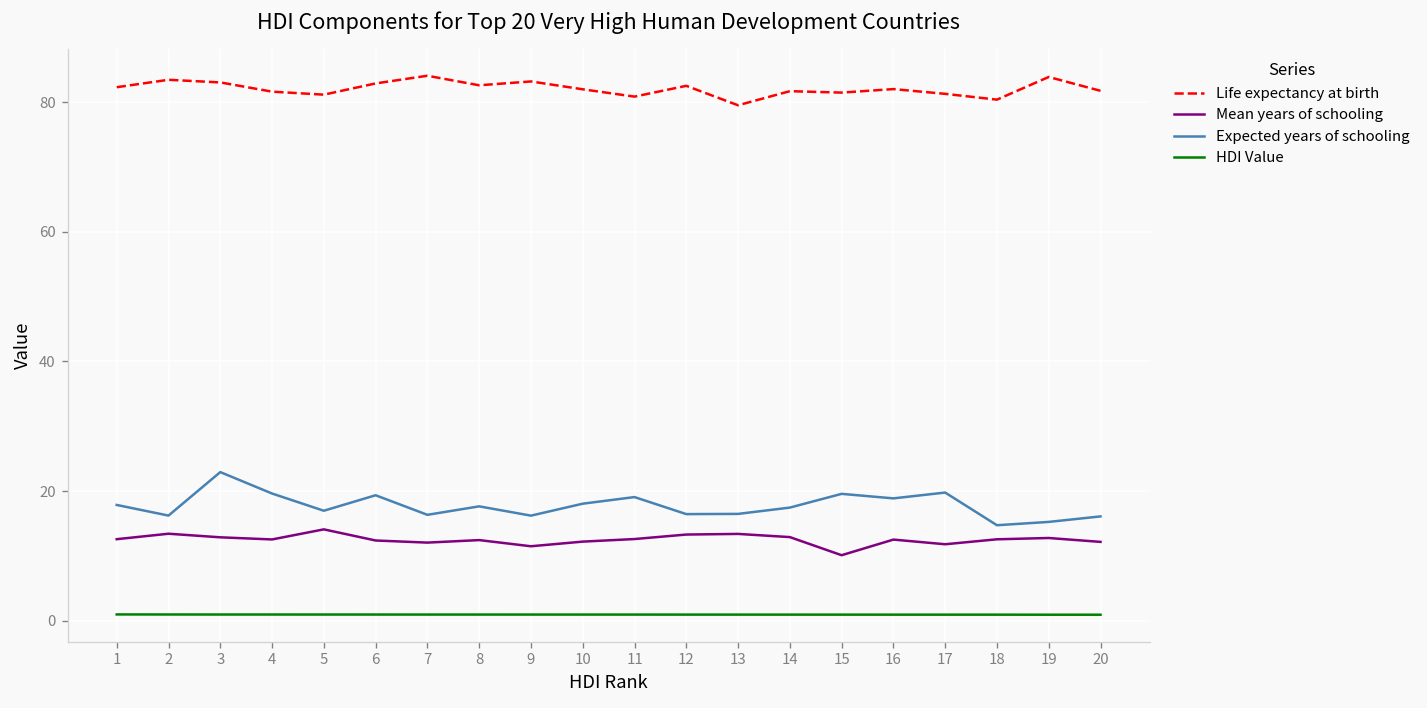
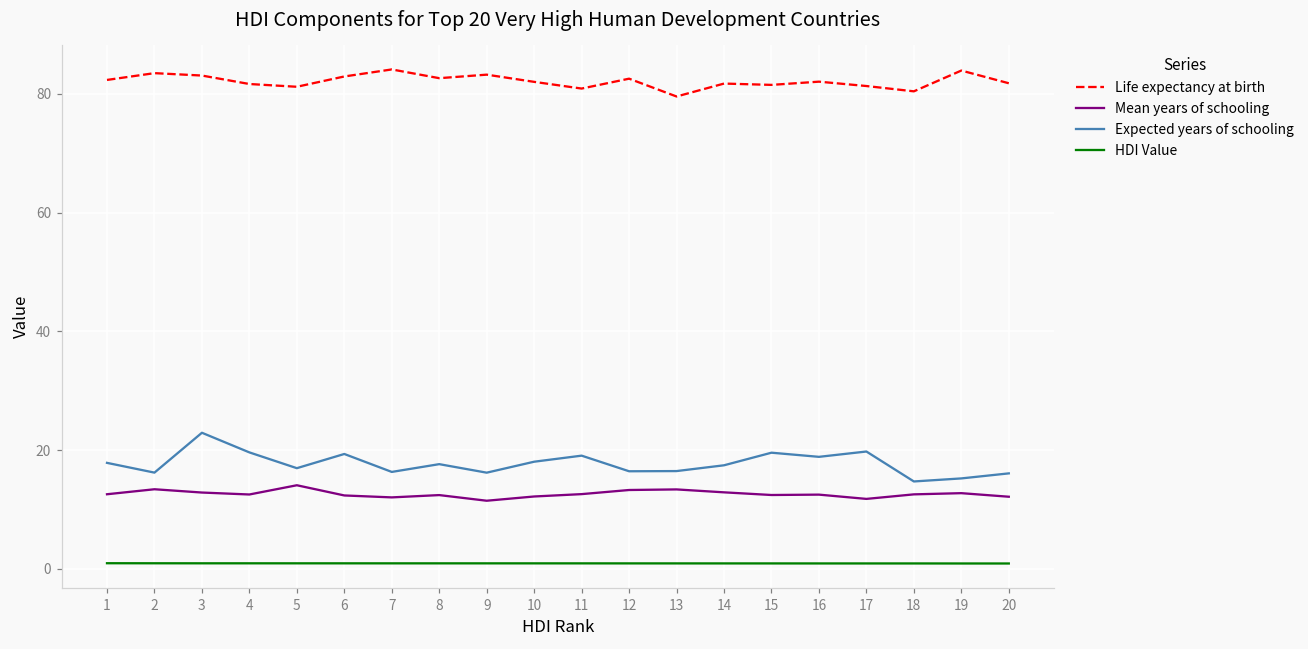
Mean years of schooling, 15: 10 -> 12
